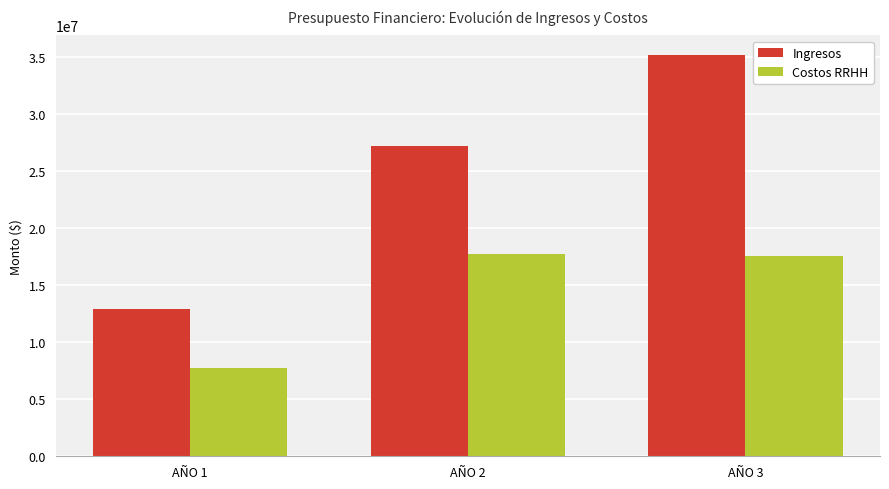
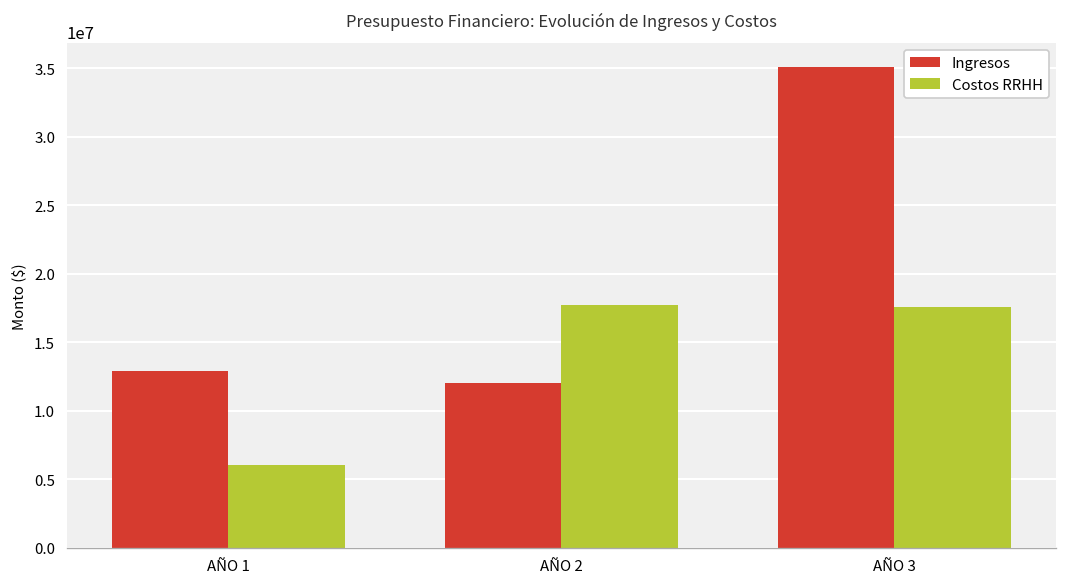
Costos RRHH, AÑO 1: 7700000 -> 6000000
Ingresos, AÑO 2: 27200000 -> 12100000
